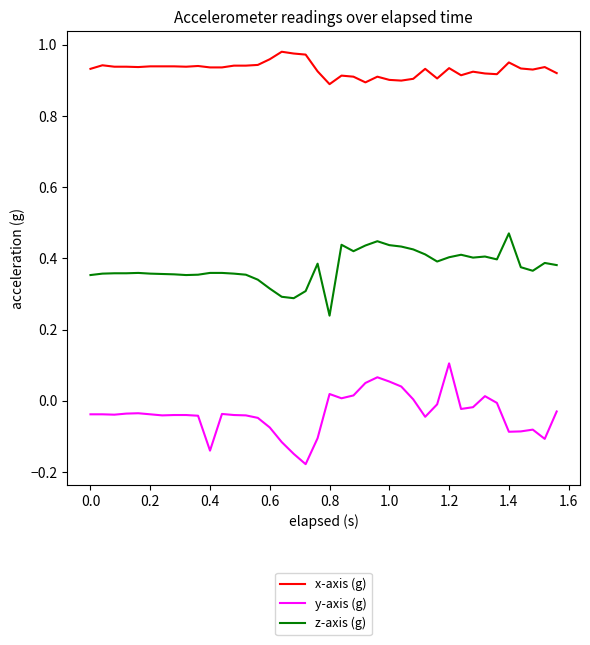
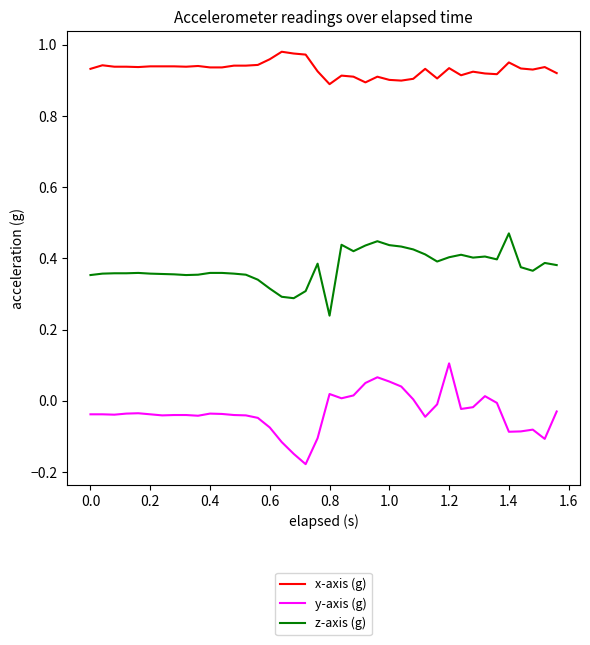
y-axis (g), 0.4: -0.14 -> -0.04
